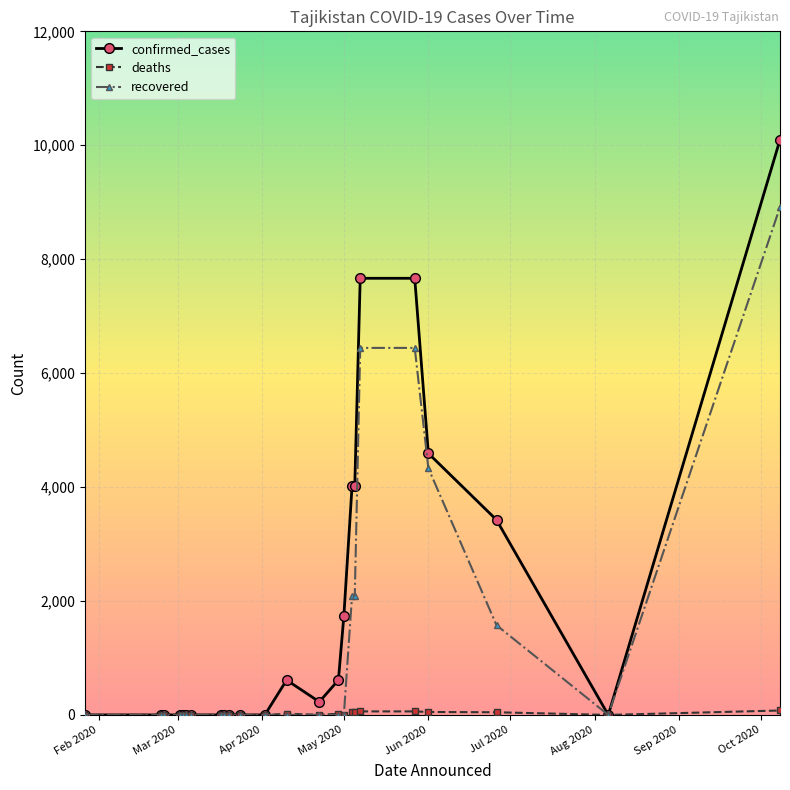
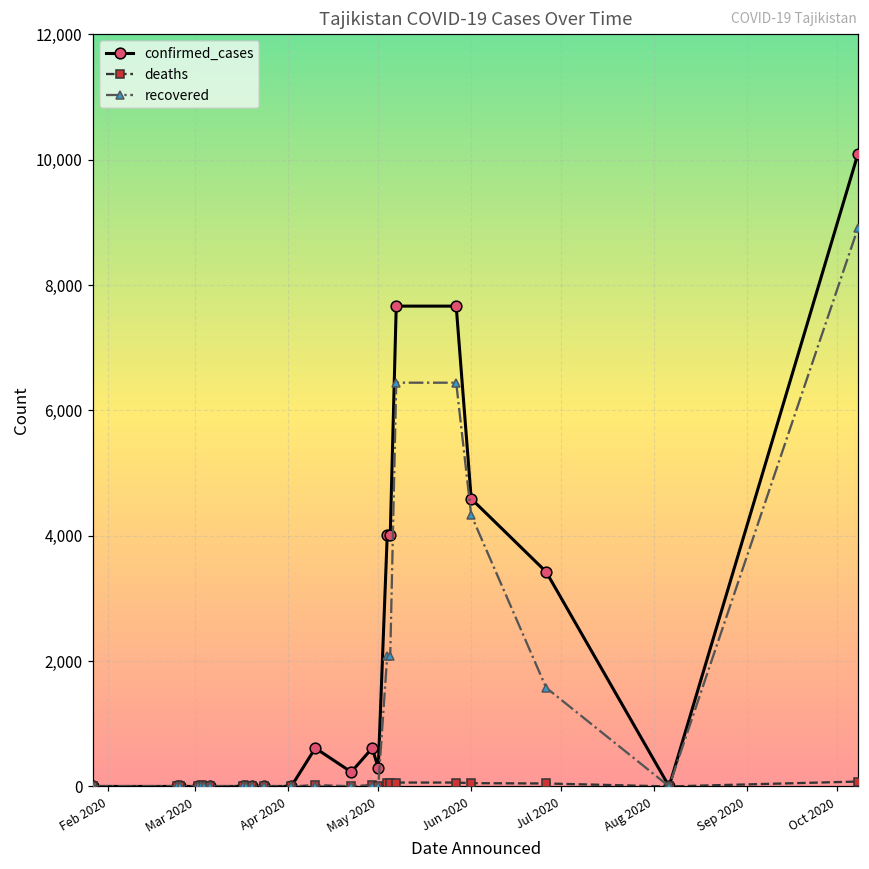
confirmed_cases, May 2020: 1,700 -> 300
